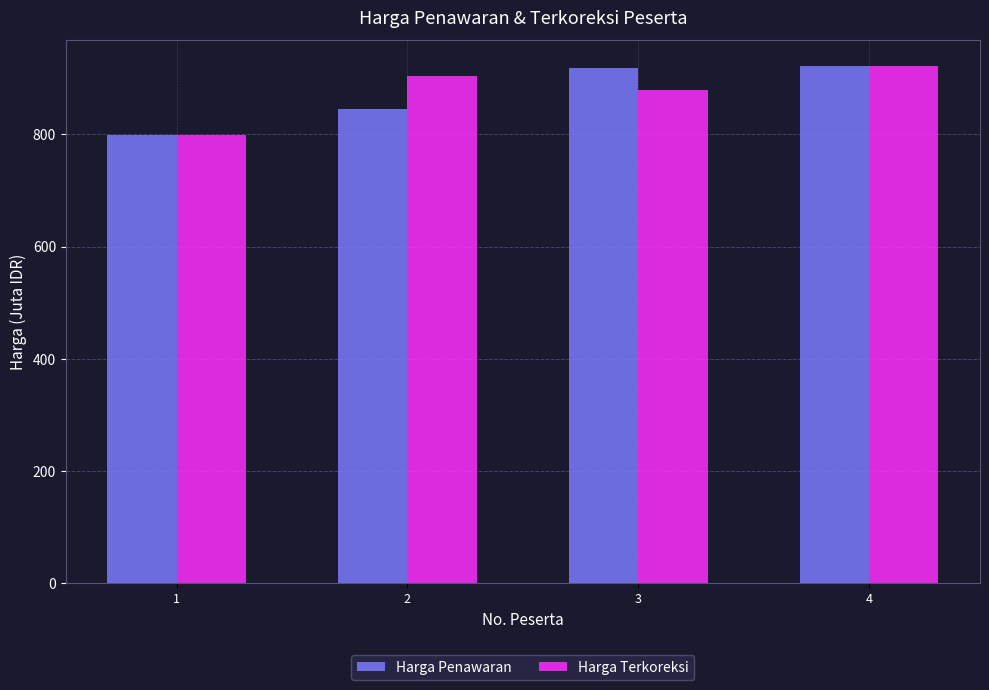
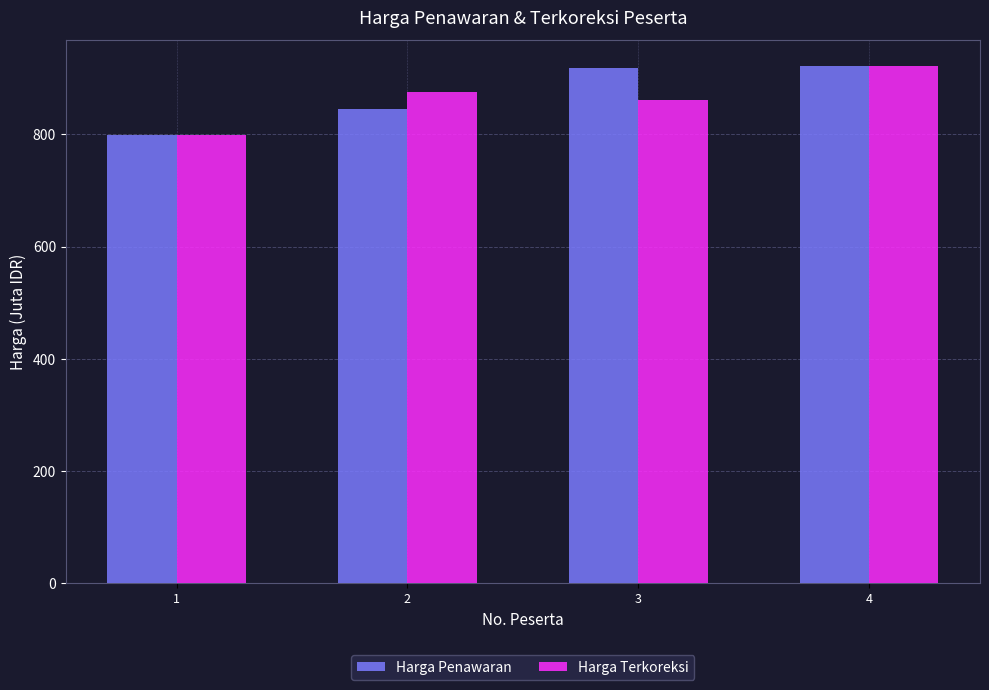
Harga Terkoreksi, 2: 900 -> 880
Harga Terkoreksi, 3: 880 -> 860
